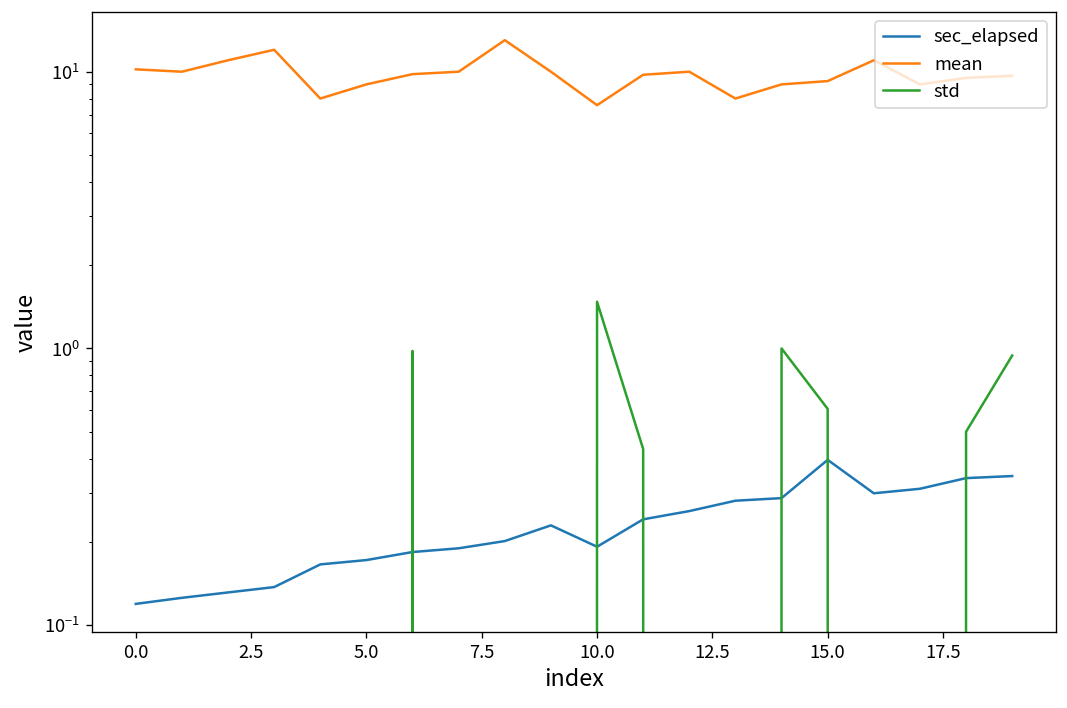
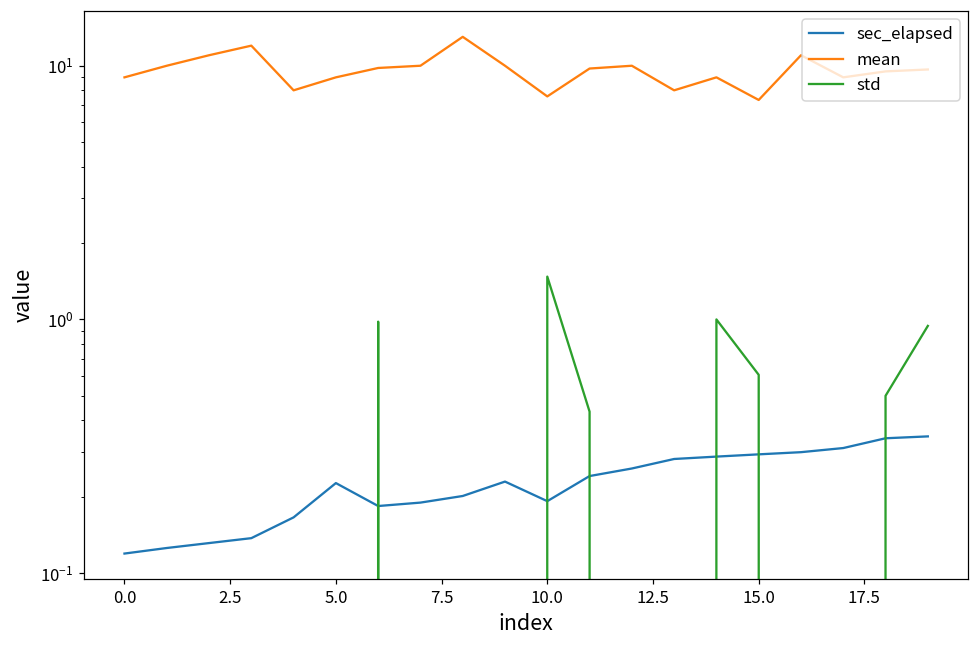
mean, 0.0: 10 -> 9.0
sec_elapsed, 5.0: 0.17 -> 0.23
sec_elapsed, 15.0: 0.40 -> 0.29
mean, 15.0: 9.3 -> 7.3
